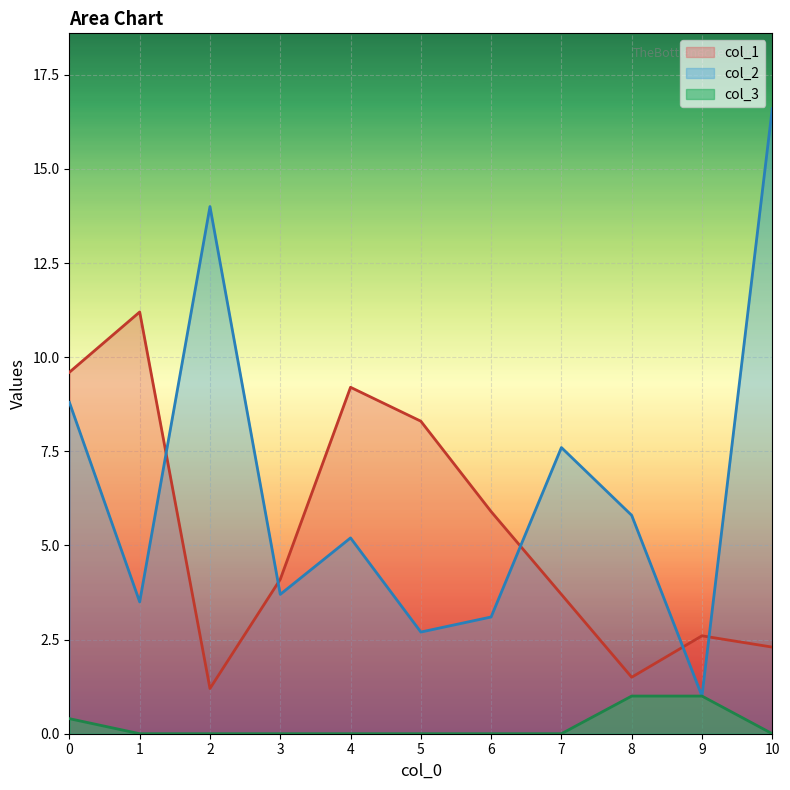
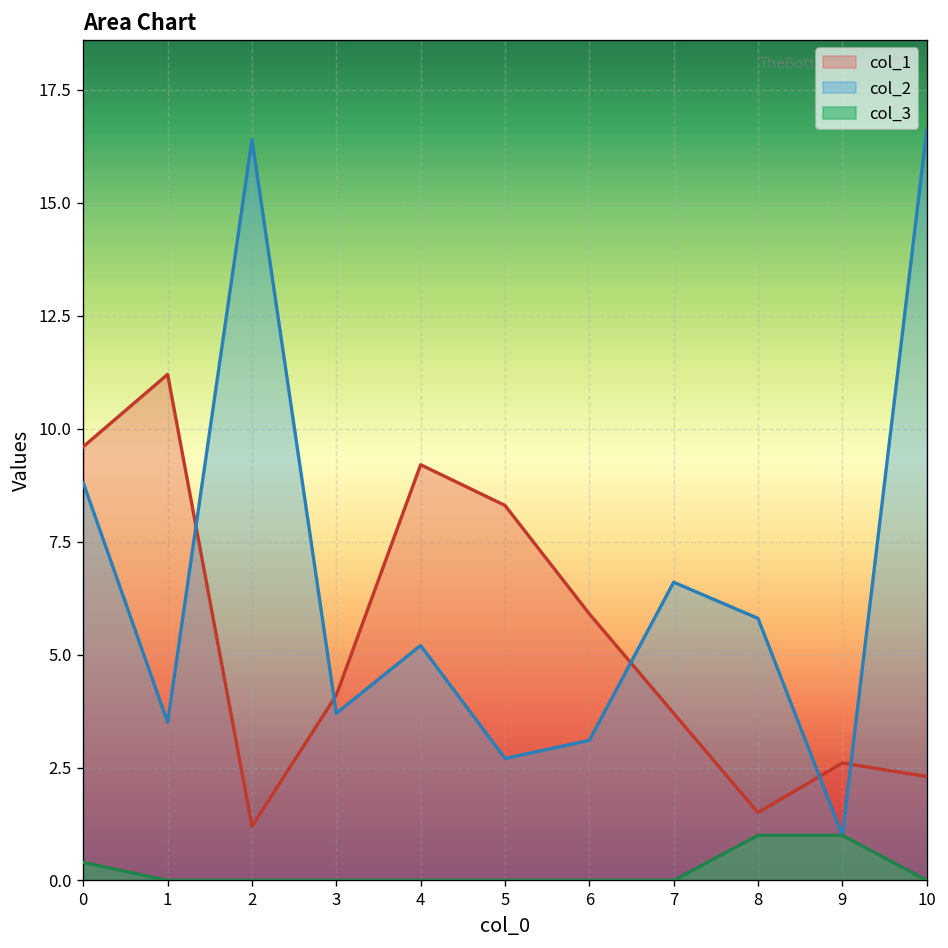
col_2, 2: 14.0 -> 16.4
col_2, 7: 7.6 -> 6.6
